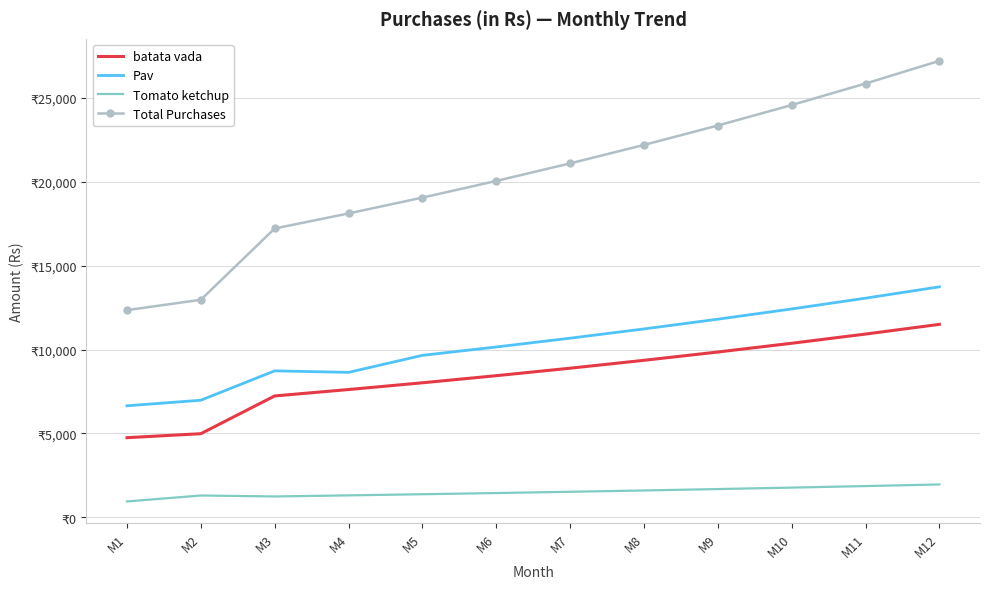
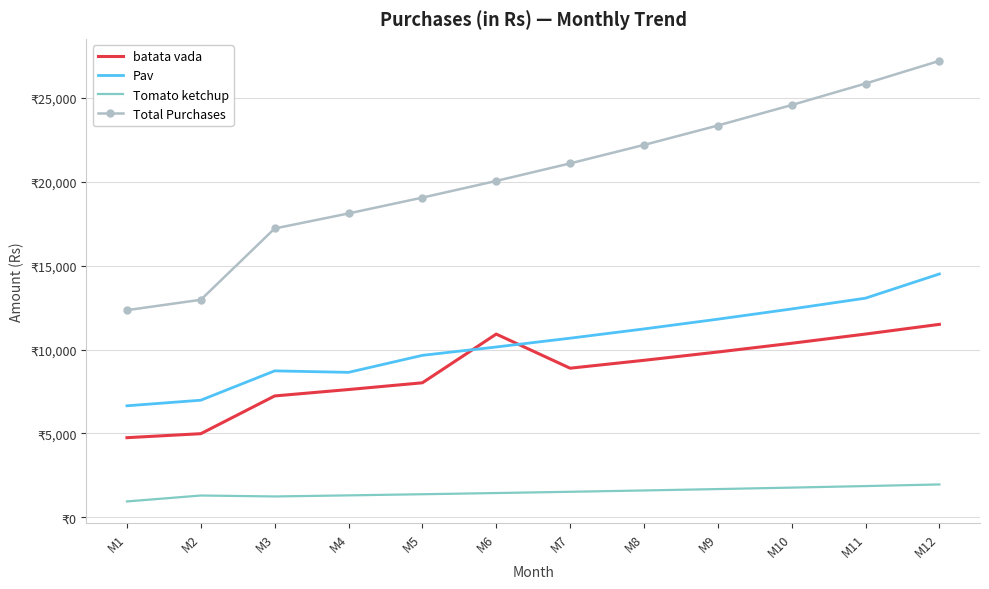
batata vada, M6: ₹8,400 -> ₹10,900
Pav, M12: ₹13,700 -> ₹14,500
